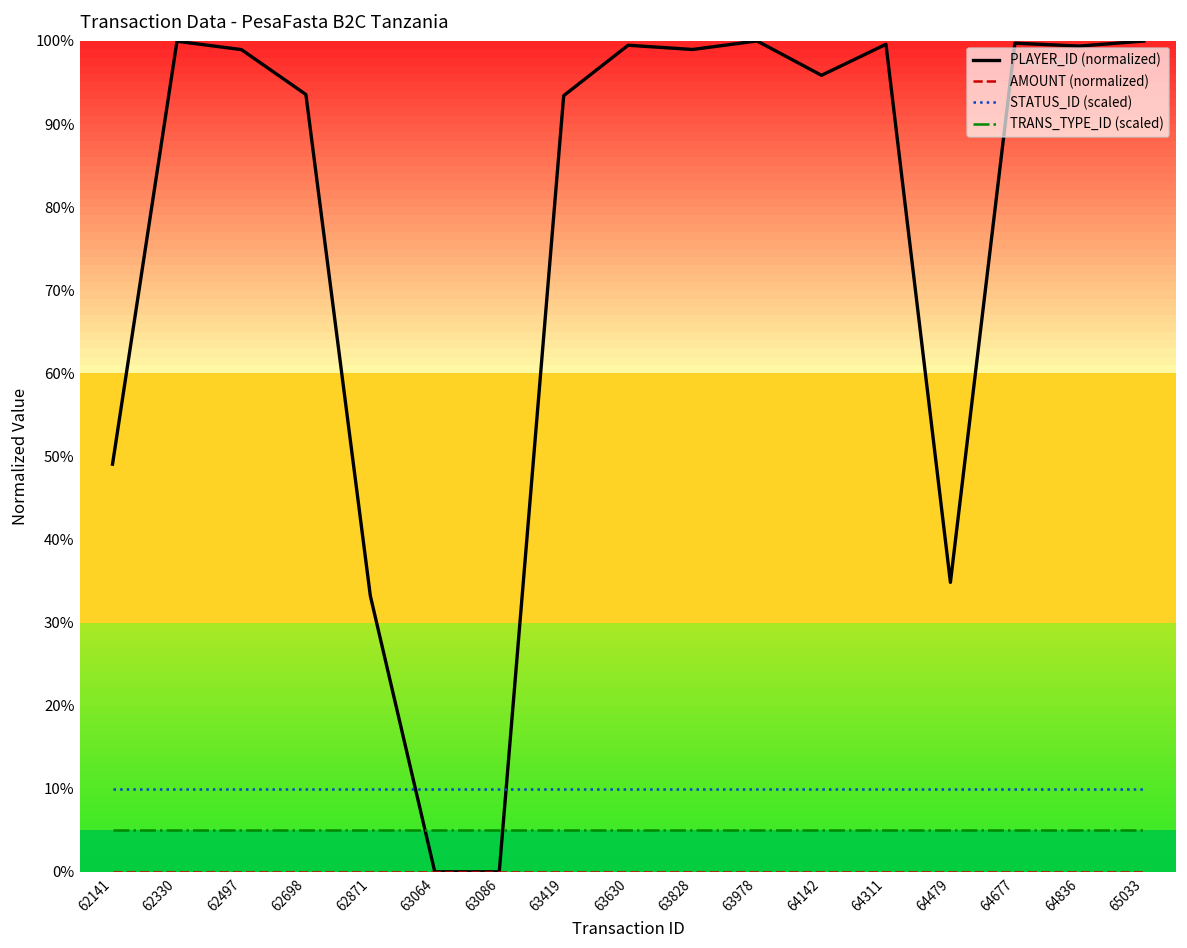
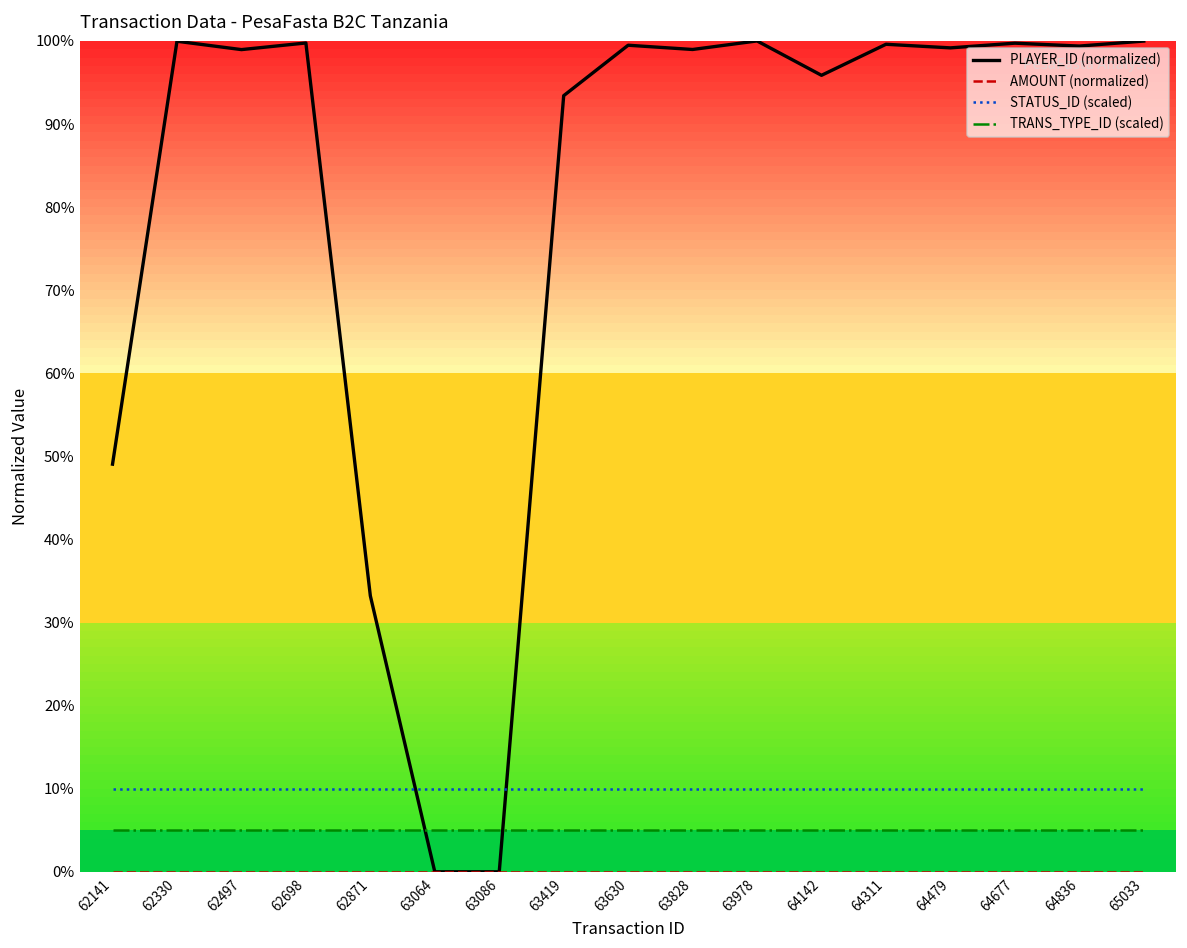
PLAYER_ID (normalized), 62698: 94% -> 100%
PLAYER_ID (normalized), 64479: 35% -> 99%
